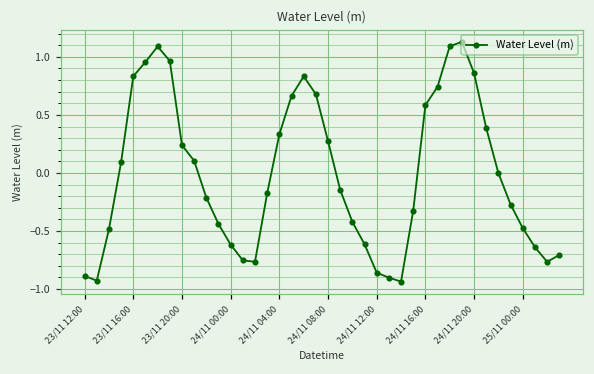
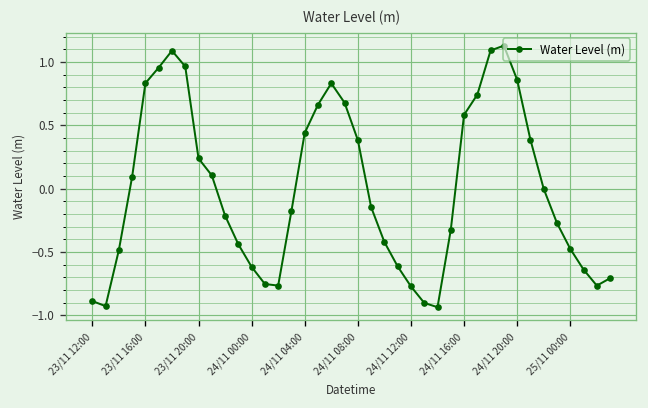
24/11 04:00: 0.33 -> 0.44
24/11 08:00: 0.27 -> 0.38
24/11 12:00: -0.86 -> -0.77
